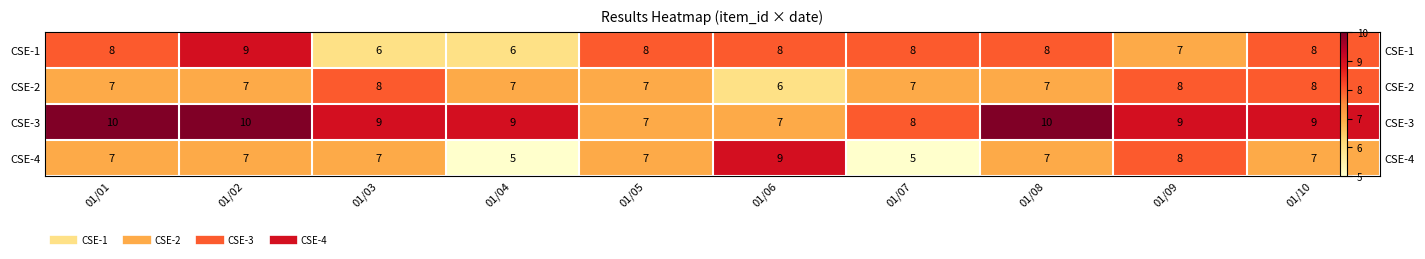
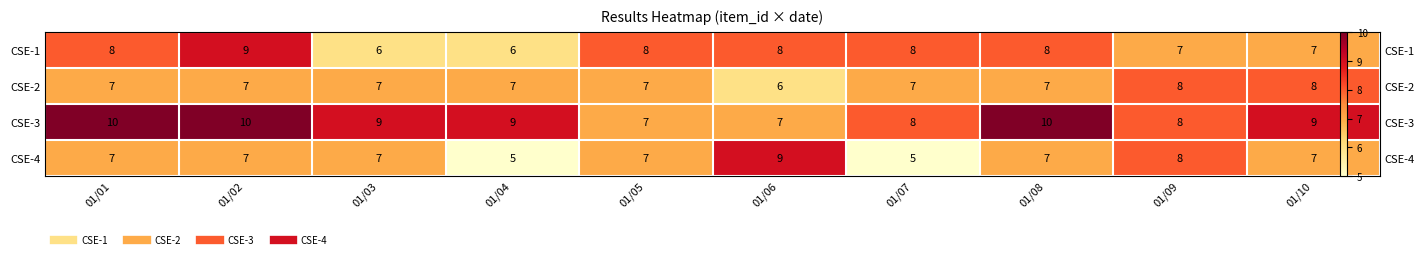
CSE-1, 01/10: 8 -> 7
CSE-2, 01/03: 8 -> 7
CSE-3, 01/09: 9 -> 8
